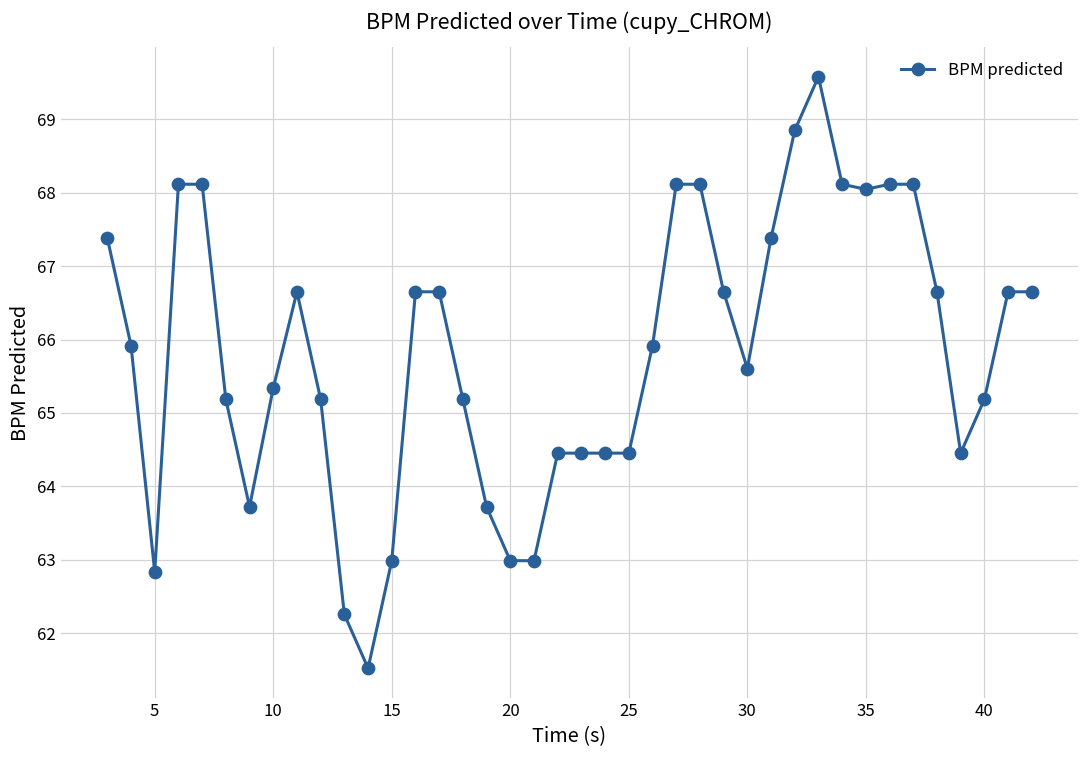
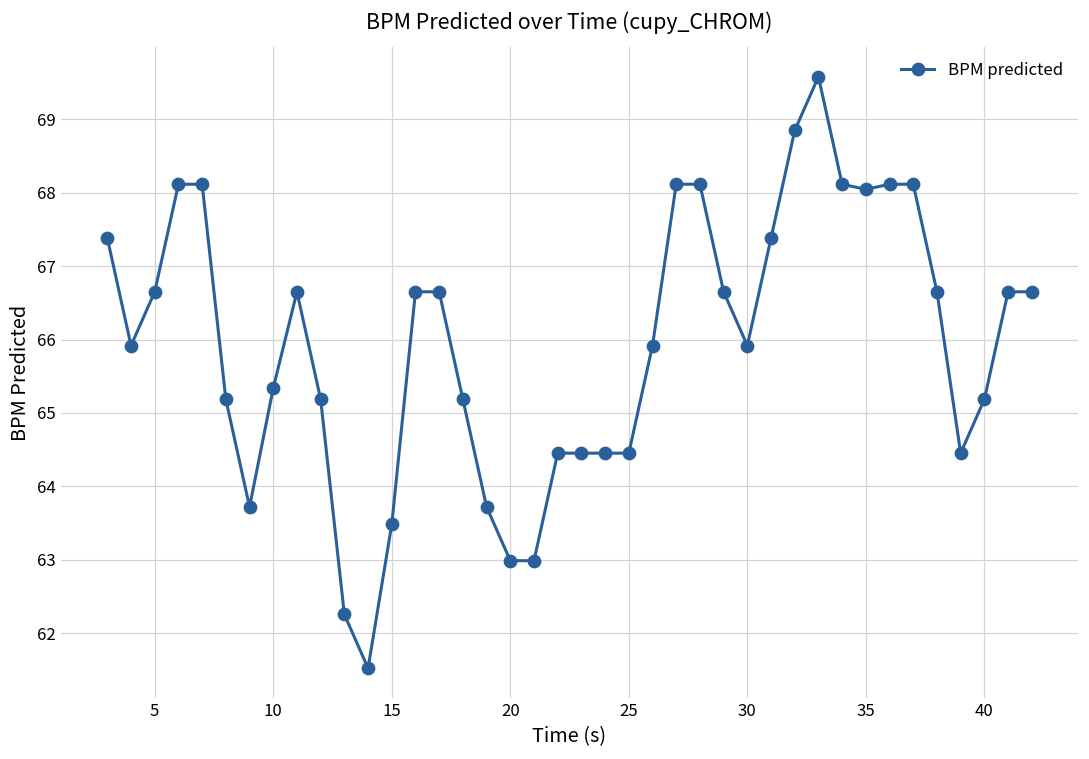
5: 62.8 -> 66.7
15: 63.0 -> 63.5
30: 65.6 -> 65.9
